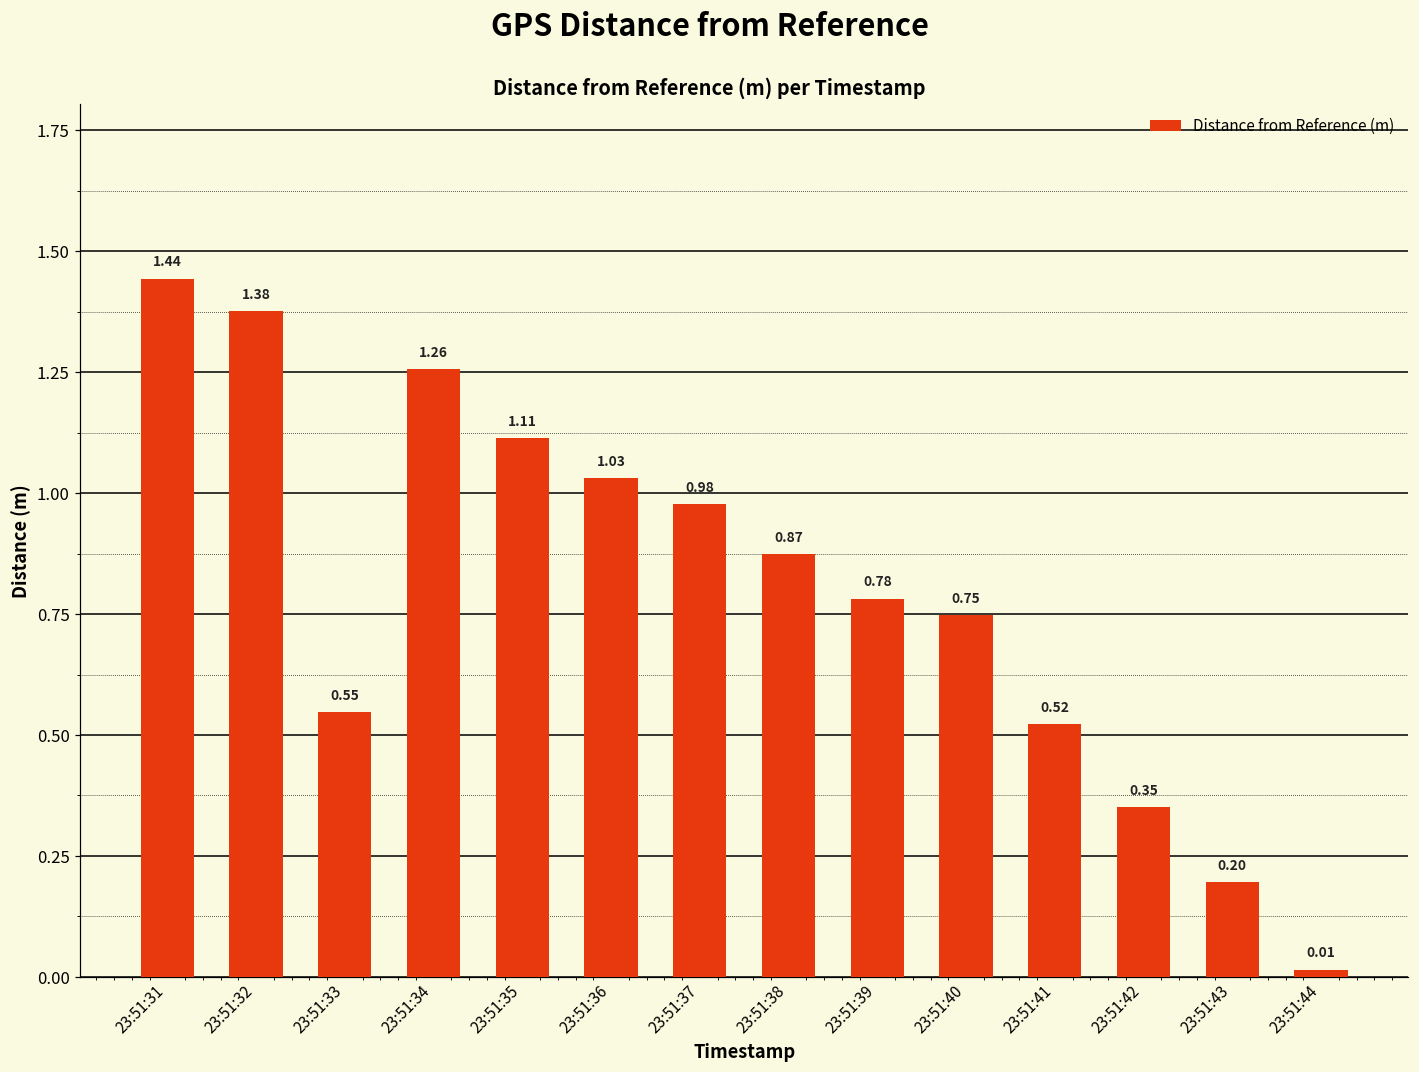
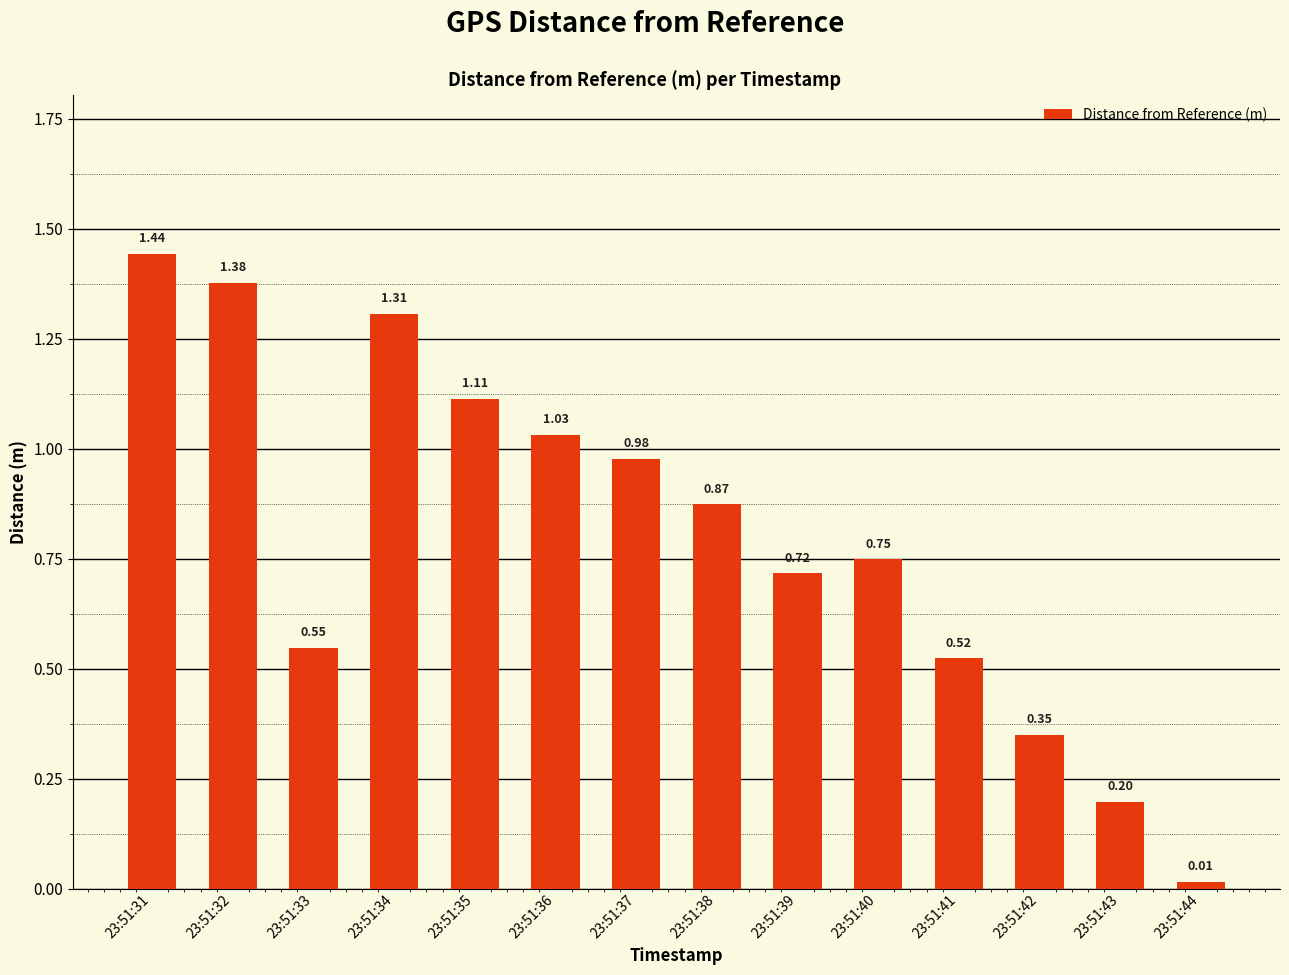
23:51:34: 1.26 -> 1.31
23:51:39: 0.78 -> 0.72
